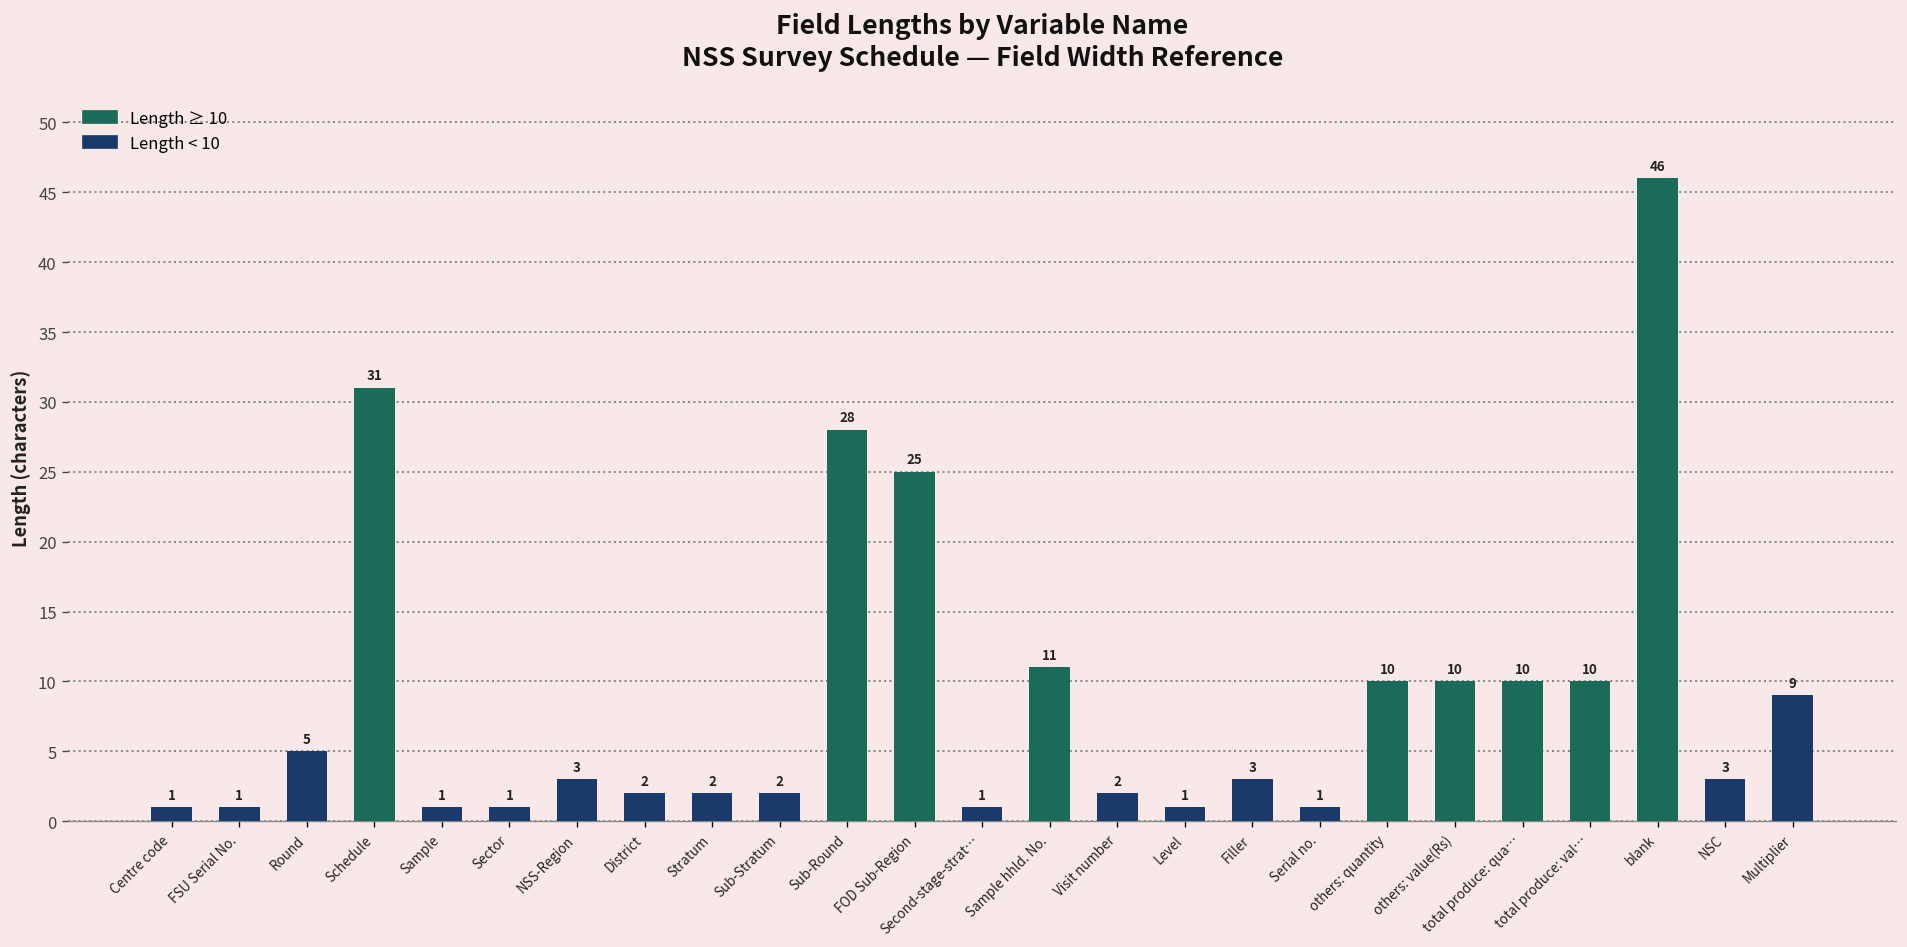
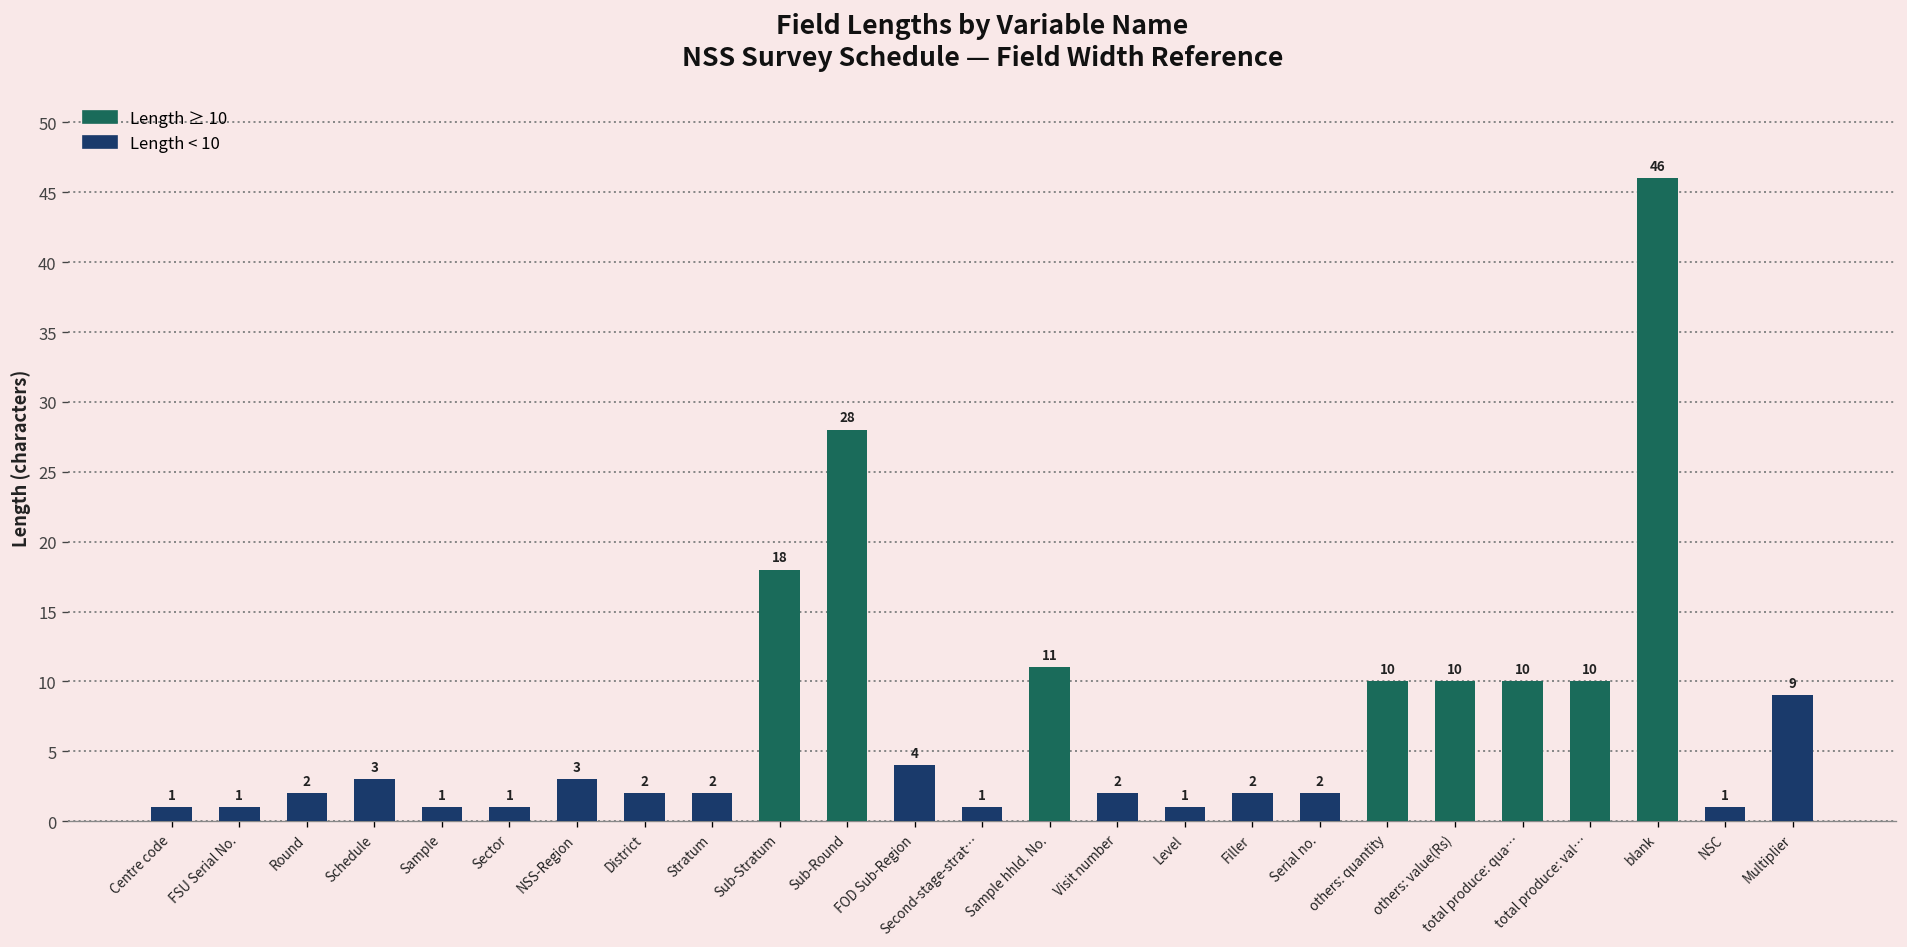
Round: 5 -> 2
Schedule: 31 -> 3
Sub-Stratum: 2 -> 18
FOD Sub-Region: 25 -> 4
Filler: 3 -> 2
Serial no.: 1 -> 2
NSC: 3 -> 1
